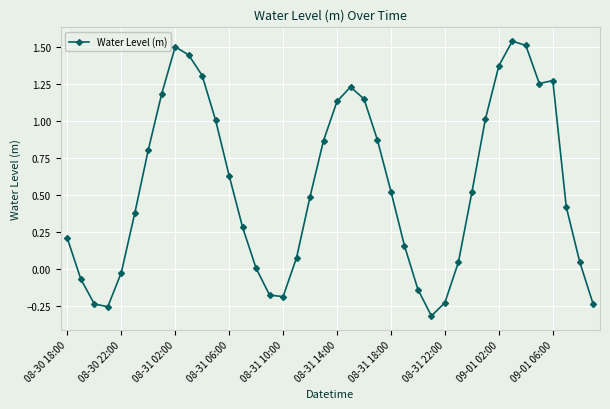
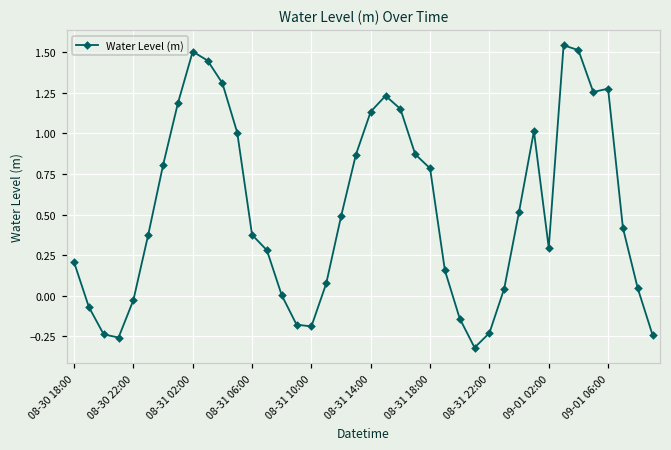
08-31 06:00: 0.63 -> 0.38
08-31 18:00: 0.52 -> 0.78
09-01 02:00: 1.38 -> 0.30
